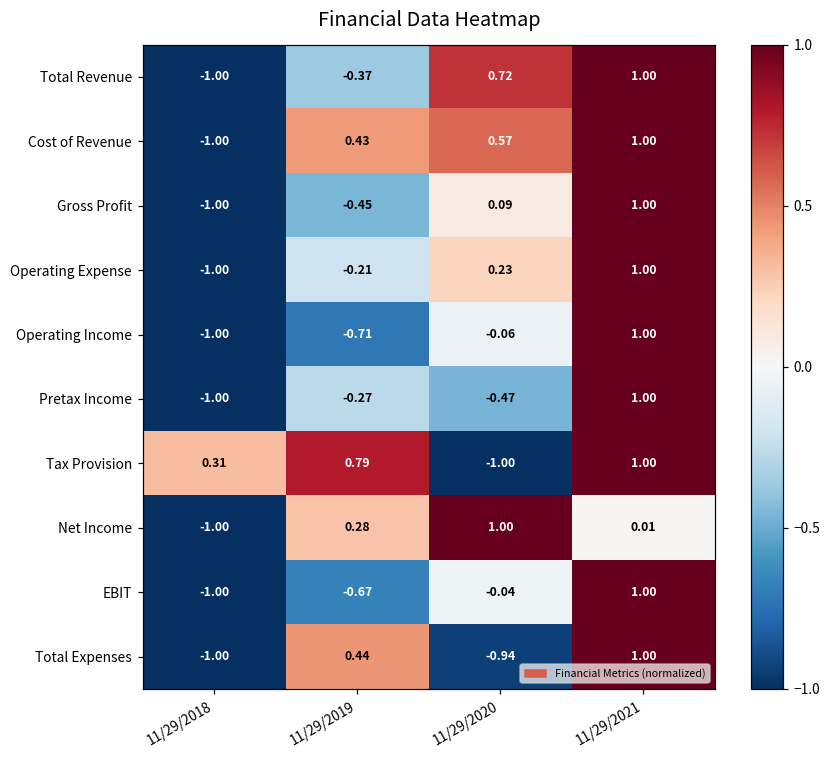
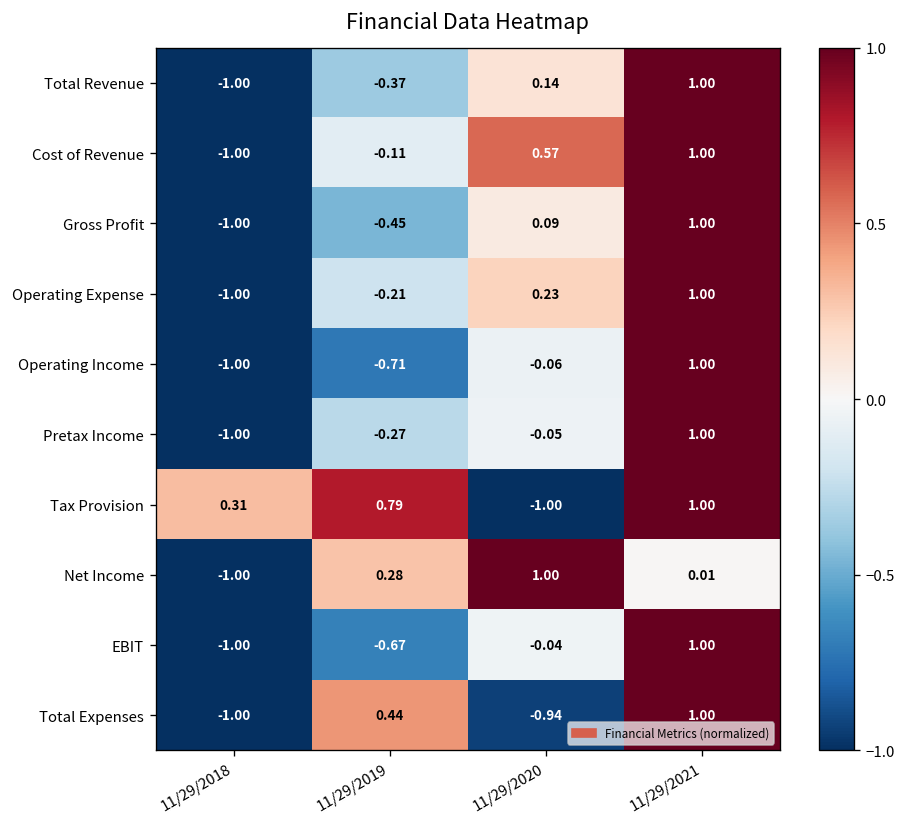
Total Revenue, 11/29/2020: 0.72 -> 0.14
Cost of Revenue, 11/29/2019: 0.43 -> -0.11
Pretax Income, 11/29/2020: -0.47 -> -0.05
